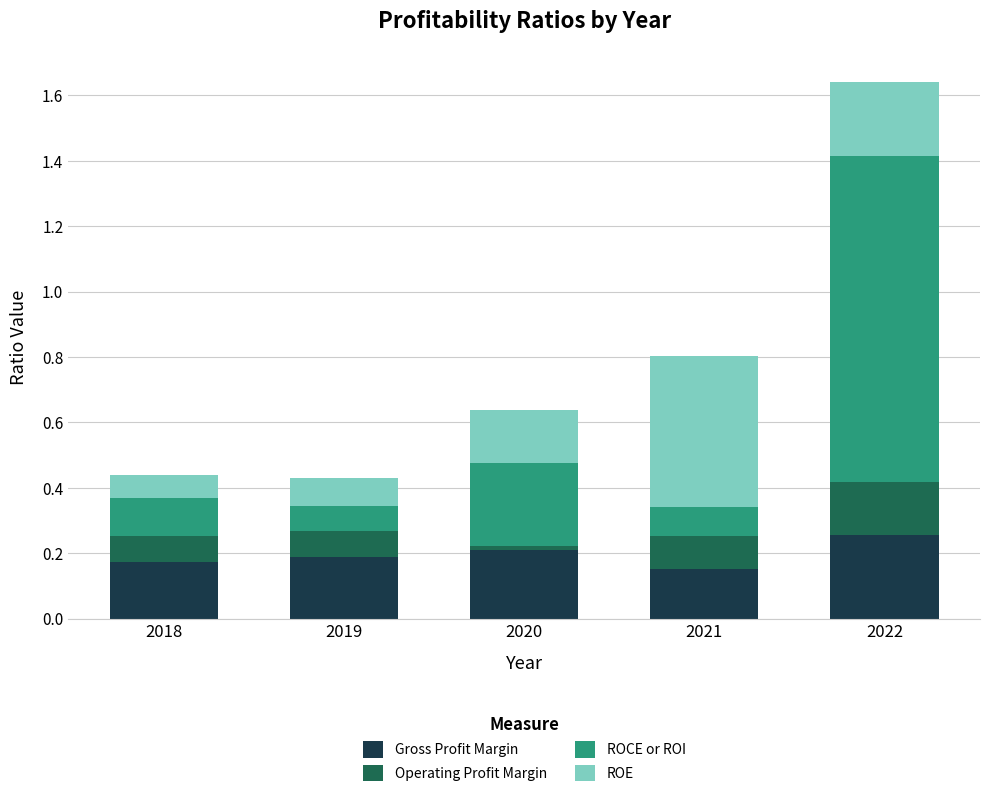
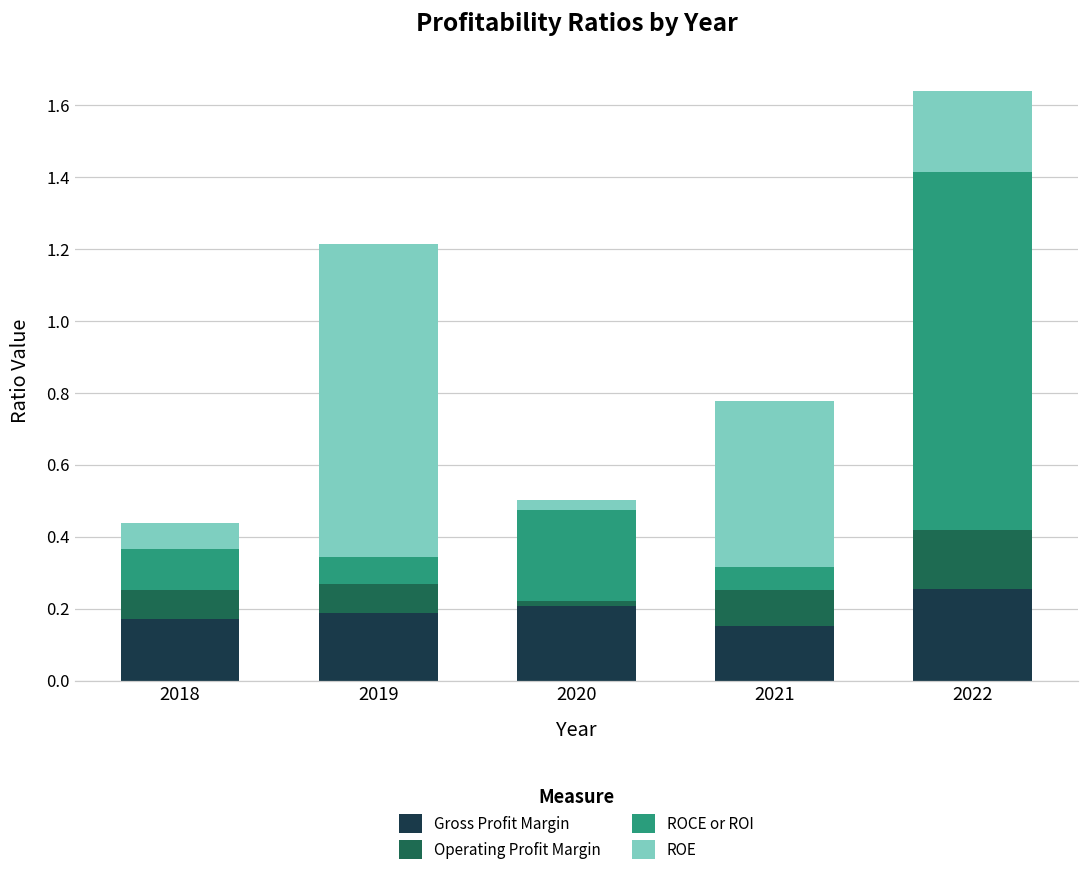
ROE, 2019: 0.09 -> 0.87
ROE, 2020: 0.16 -> 0.03
ROCE or ROI, 2021: 0.09 -> 0.06
